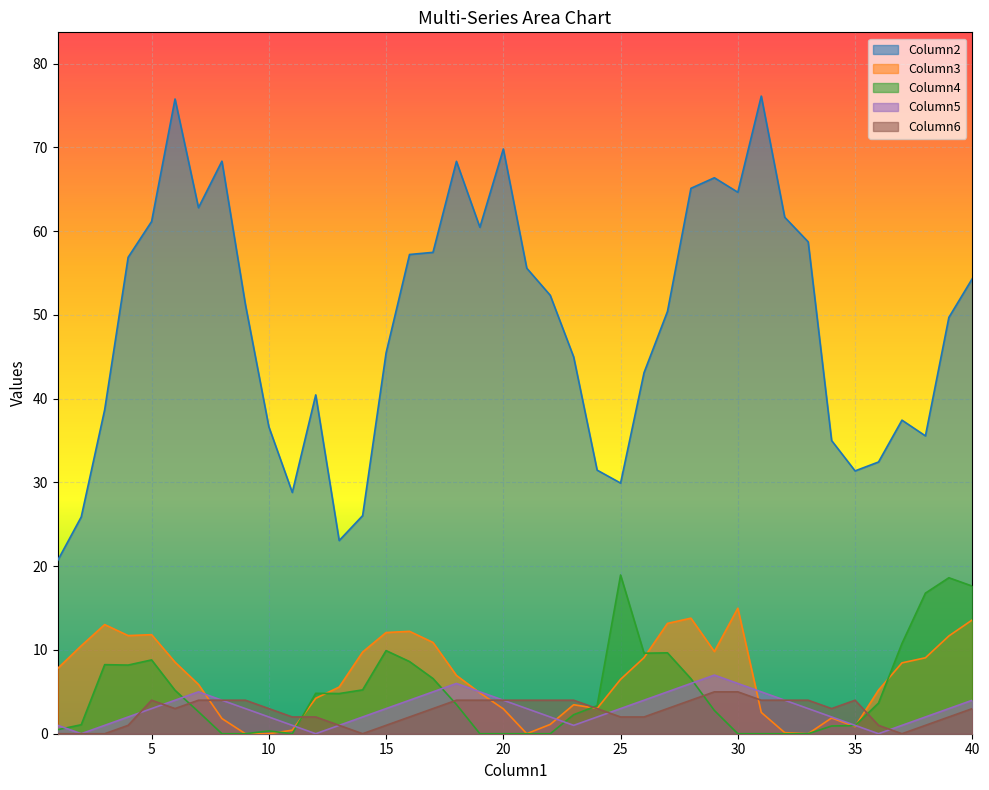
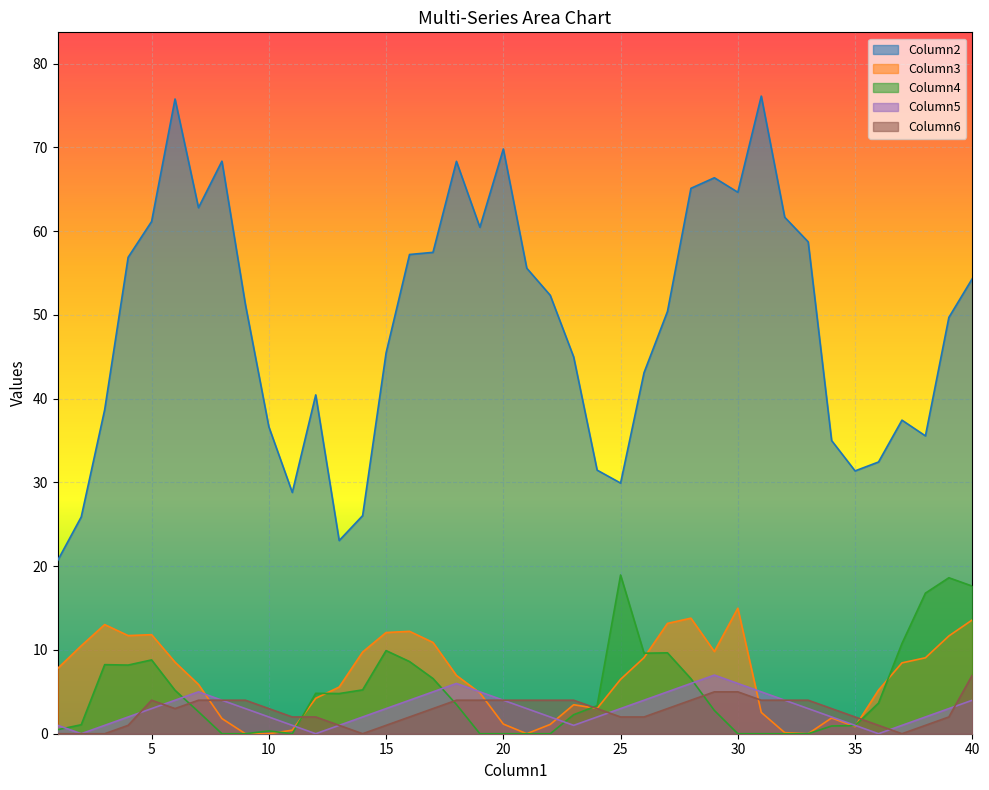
Column3, 20: 3 -> 1
Column6, 35: 4 -> 2
Column6, 40: 3 -> 7
